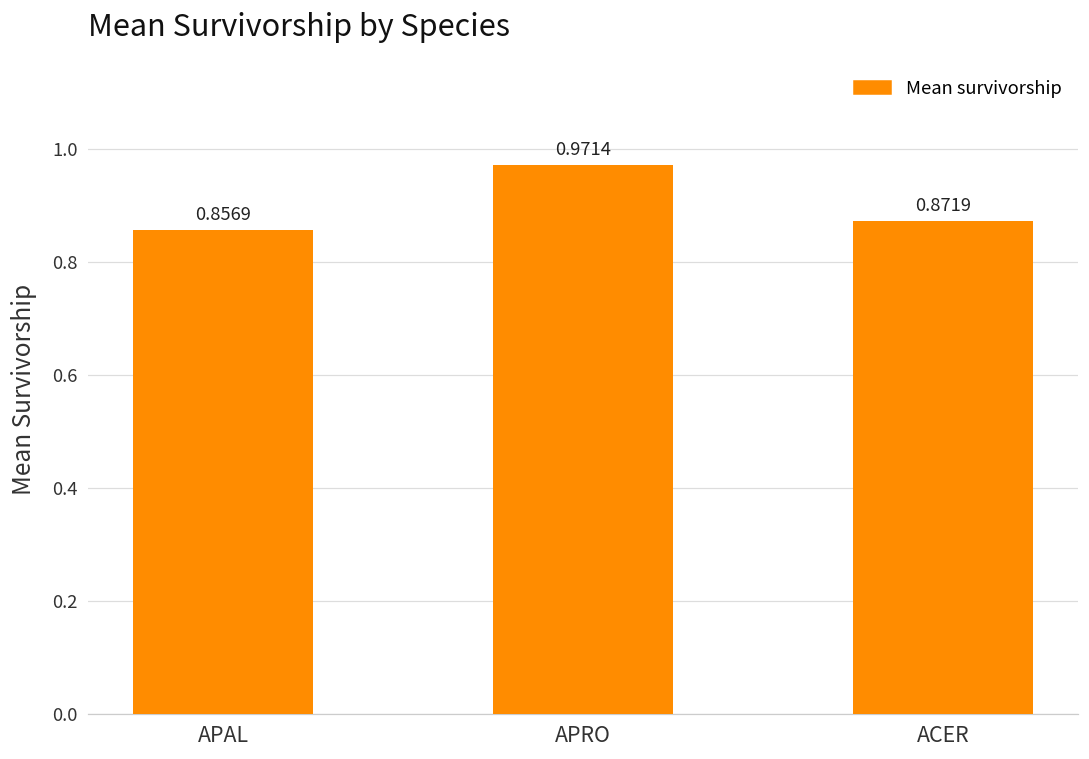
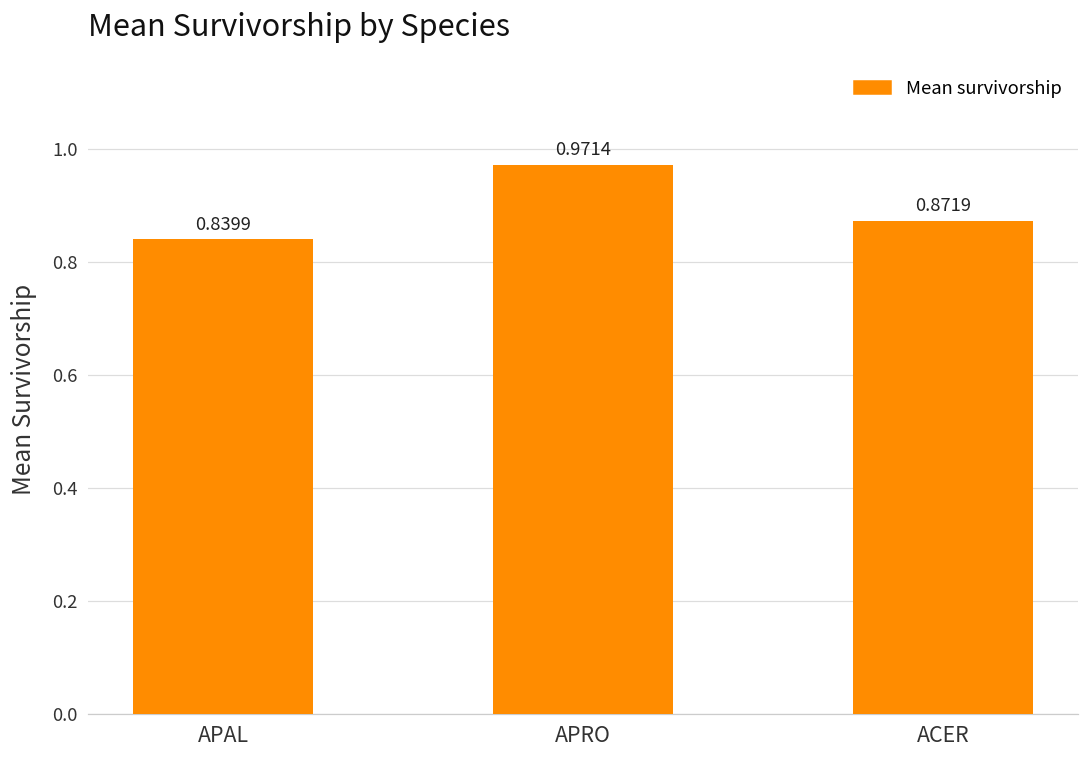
APAL: 0.8569 -> 0.8399
